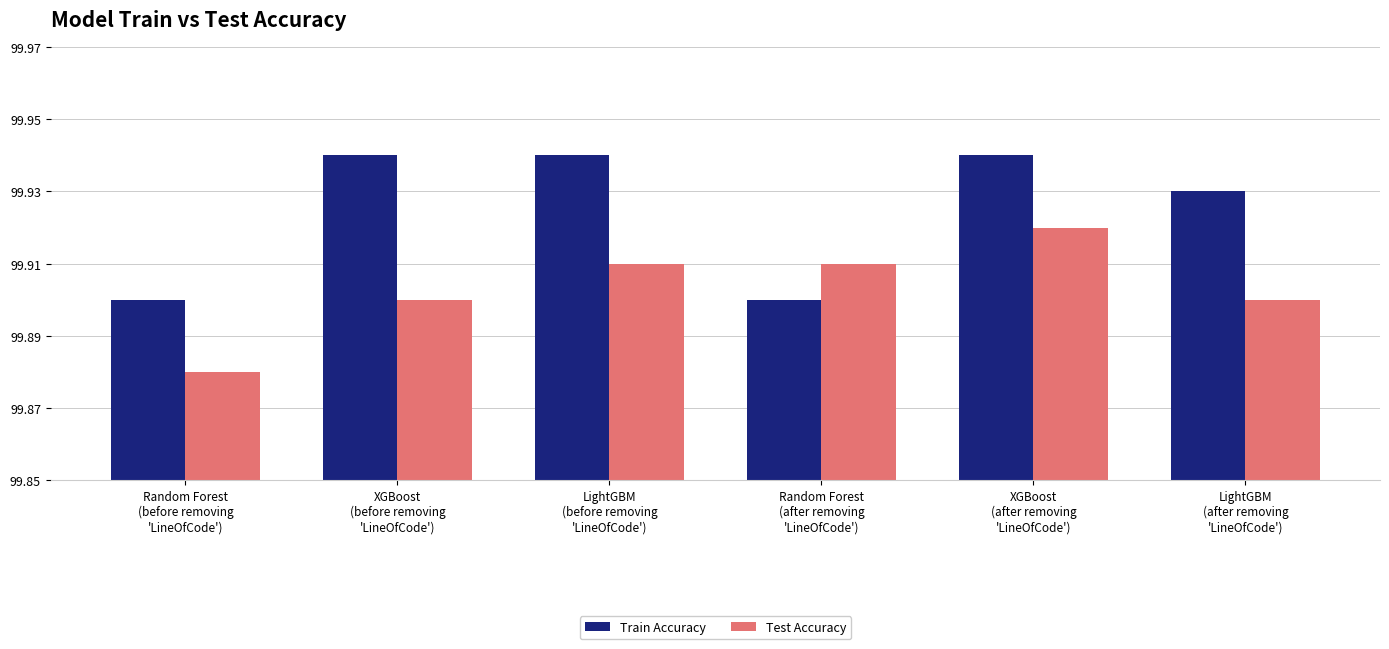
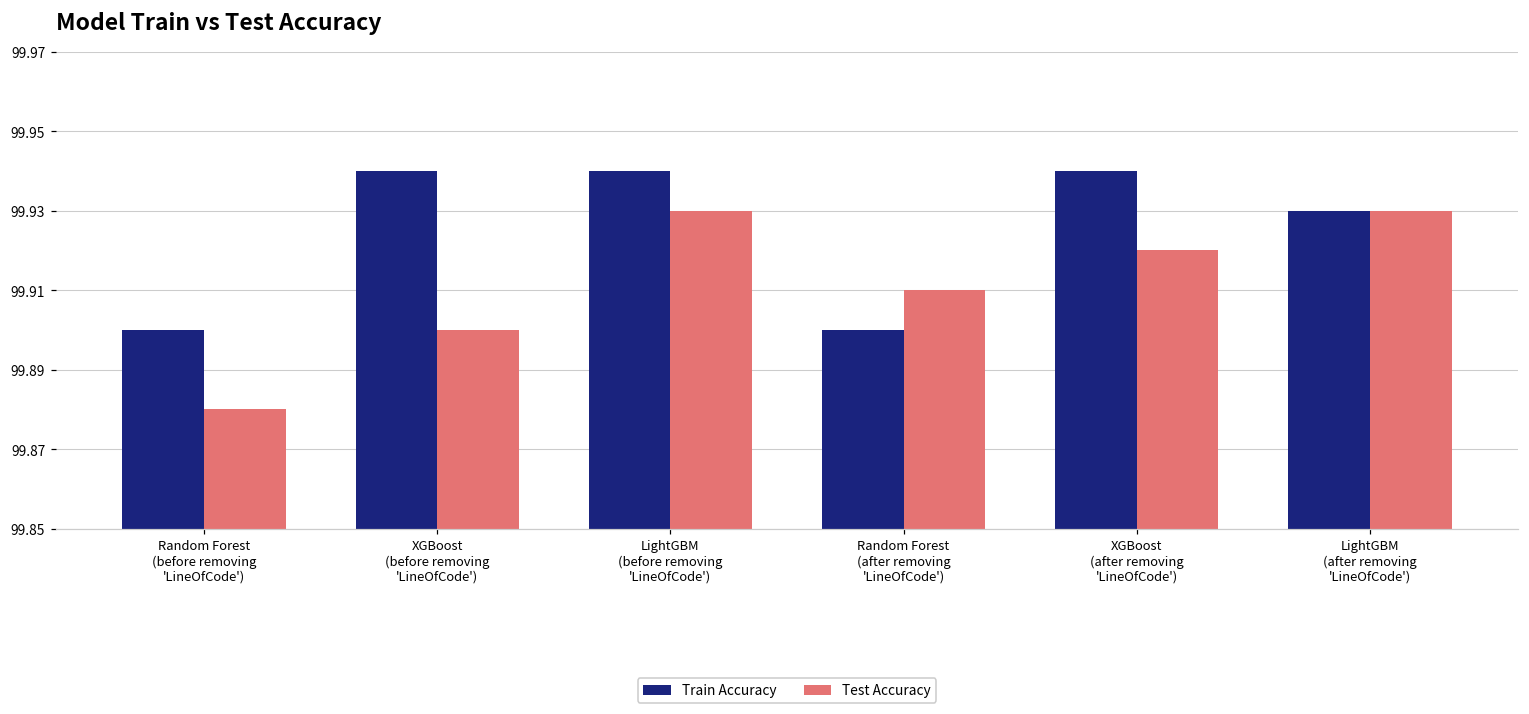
Test Accuracy, LightGBM (before removing 'LineOfCode'): 99.91 -> 99.93
Test Accuracy, LightGBM (after removing 'LineOfCode'): 99.90 -> 99.93
